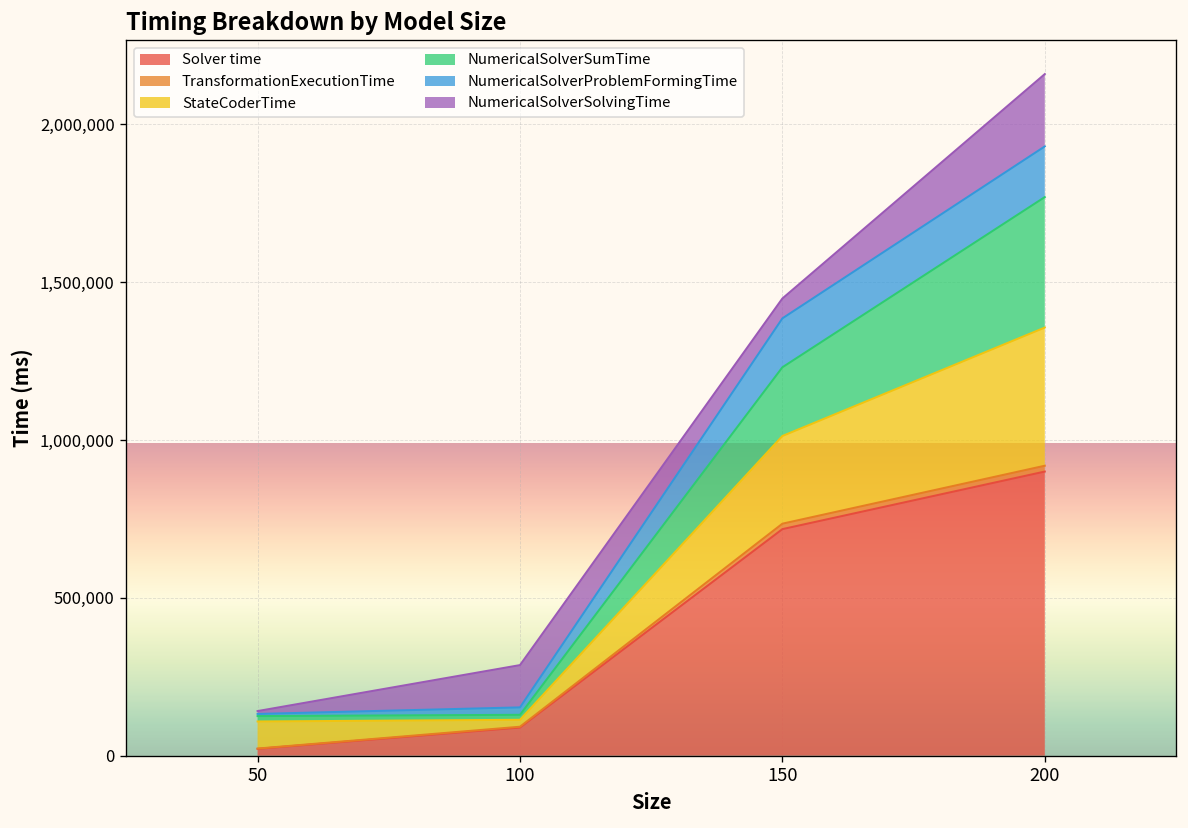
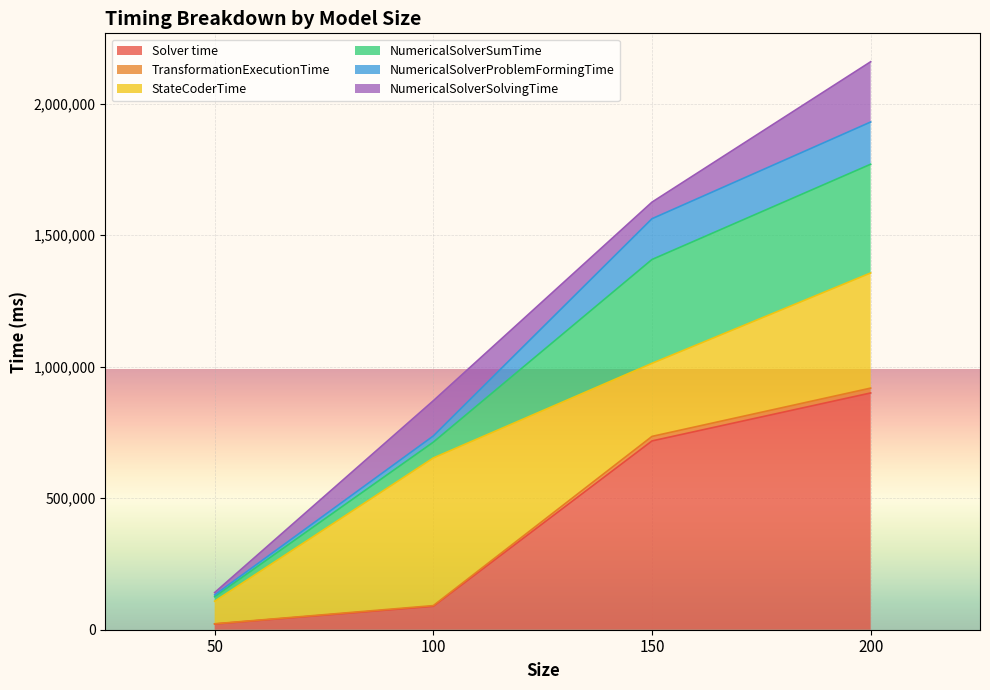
StateCoderTime, 100: 20,000 -> 560,000
NumericalSolverSumTime, 100: 20,000 -> 60,000
NumericalSolverSumTime, 150: 220,000 -> 390,000
